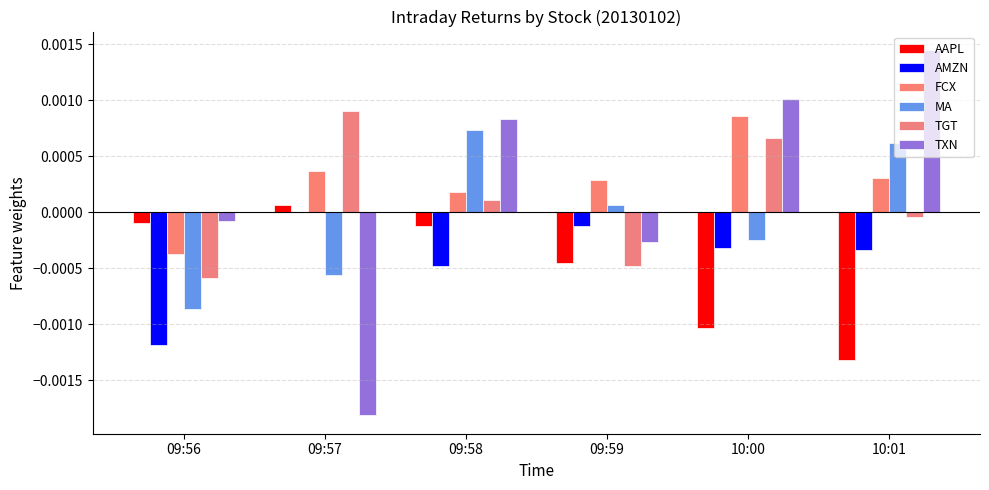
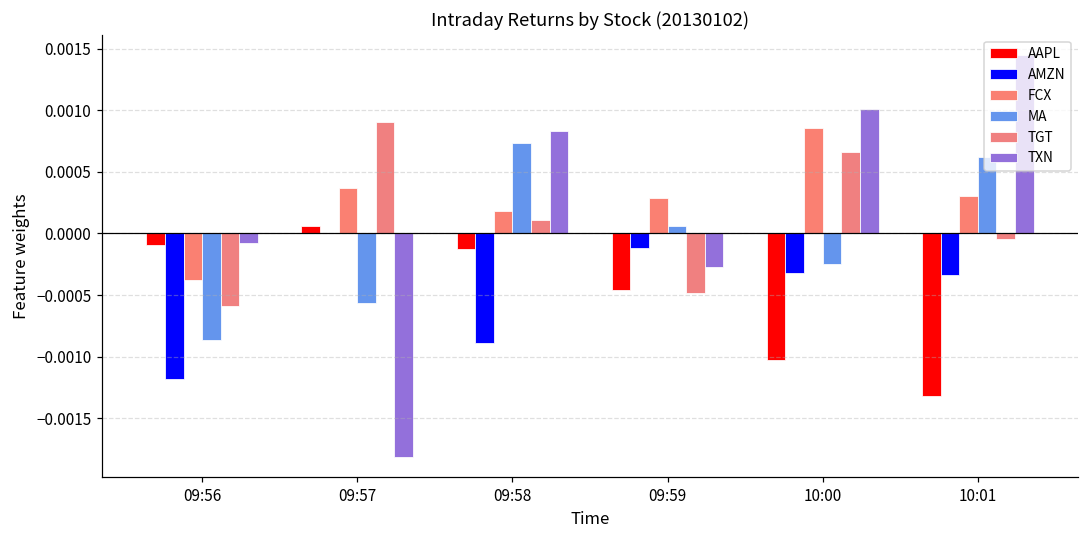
AMZN, 09:58: -0.00048 -> -0.00089
